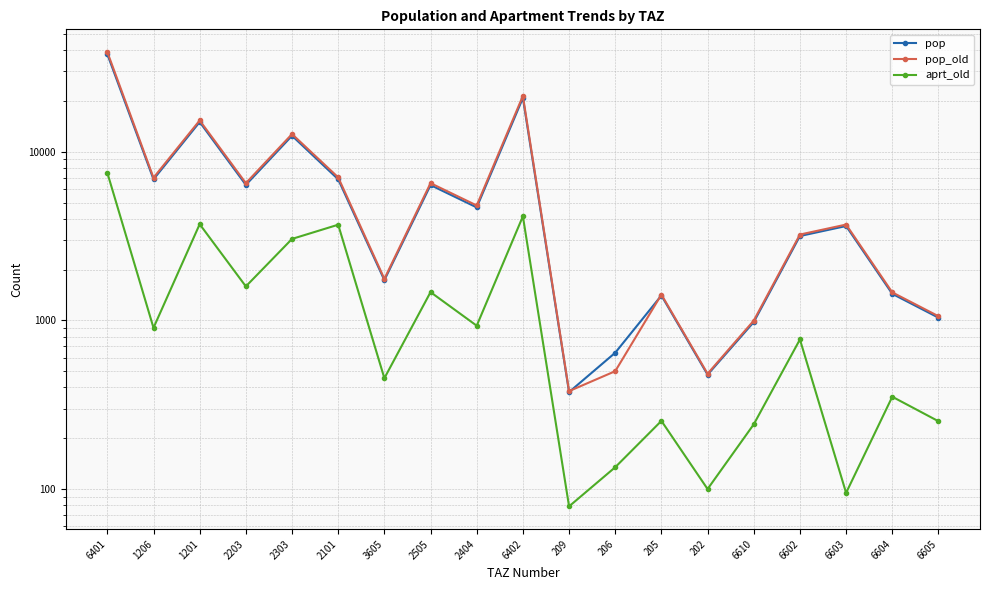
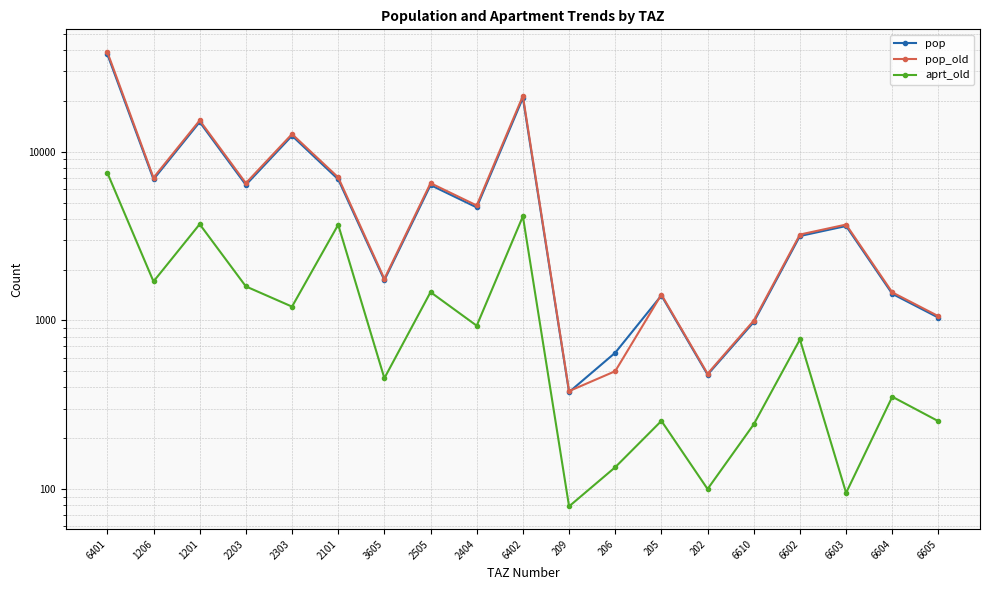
aprt_old, 1206: 900 -> 1700
aprt_old, 2303: 3000 -> 1200
